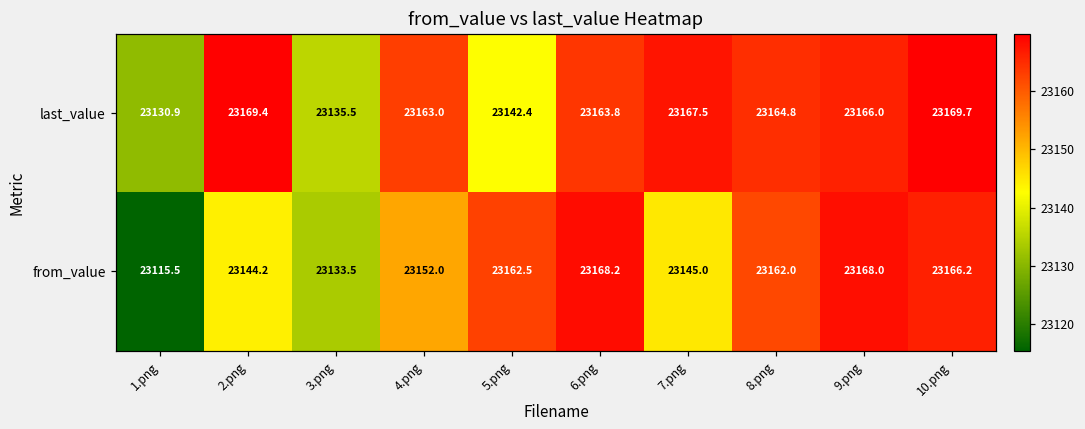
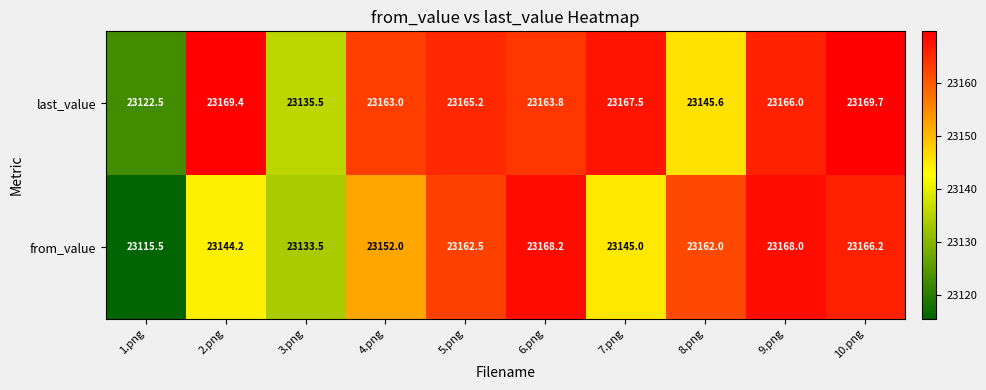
last_value, 1.png: 23130.9 -> 23122.5
last_value, 5.png: 23142.4 -> 23165.2
last_value, 8.png: 23164.8 -> 23145.6
